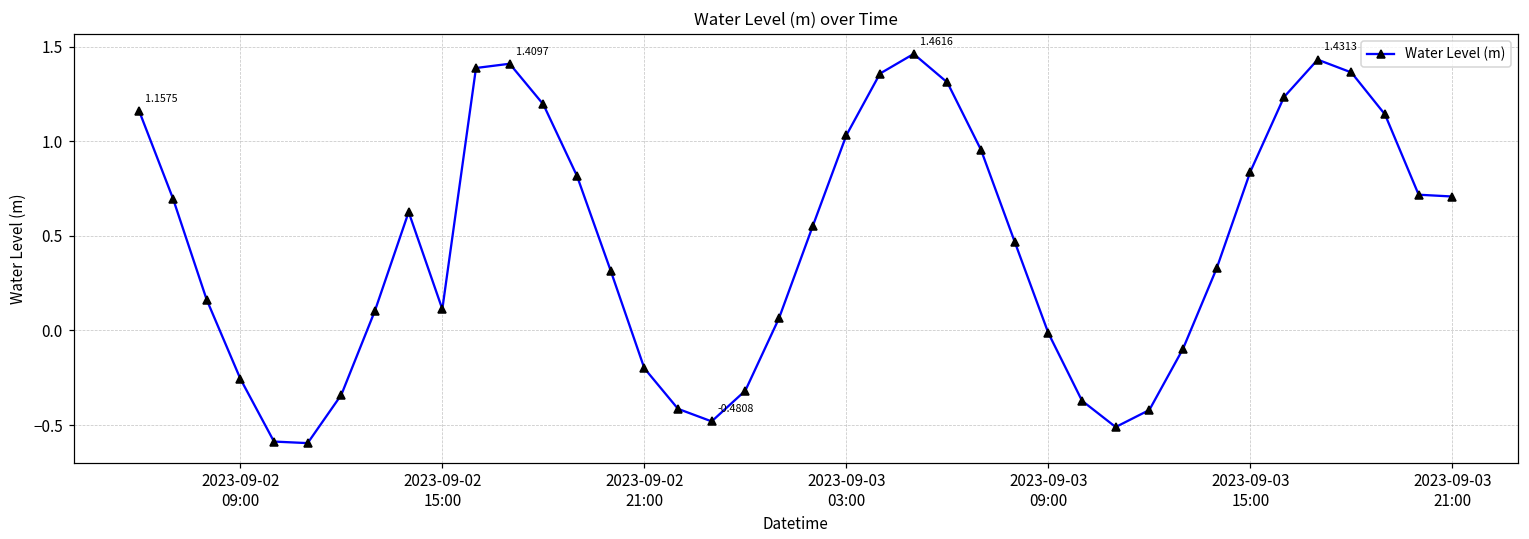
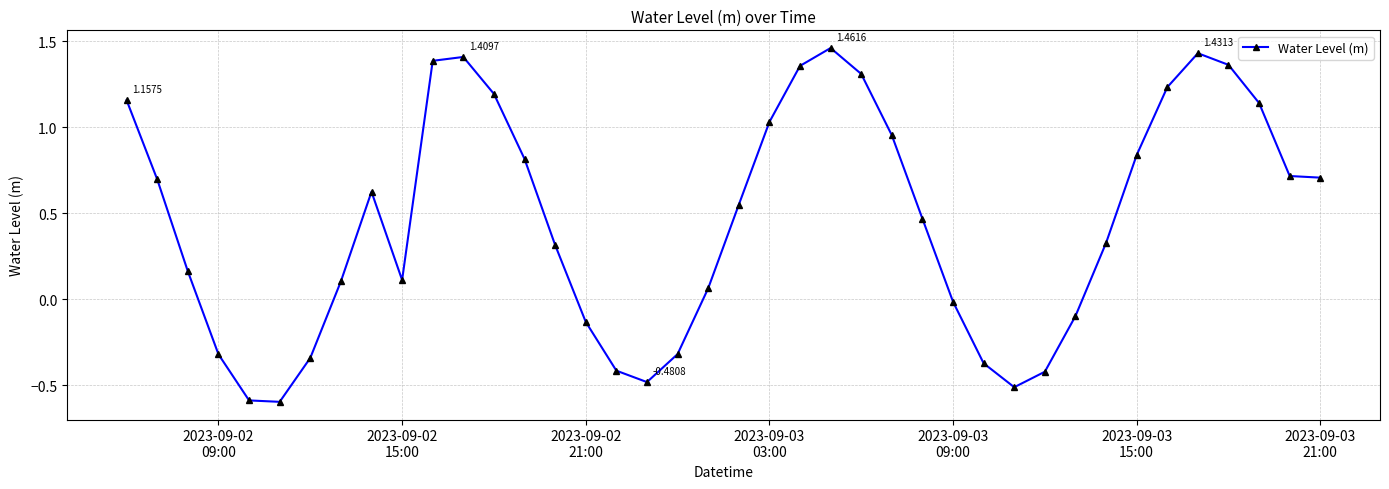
2023-09-02 09:00: -0.26 -> -0.32
2023-09-02 21:00: -0.20 -> -0.13
